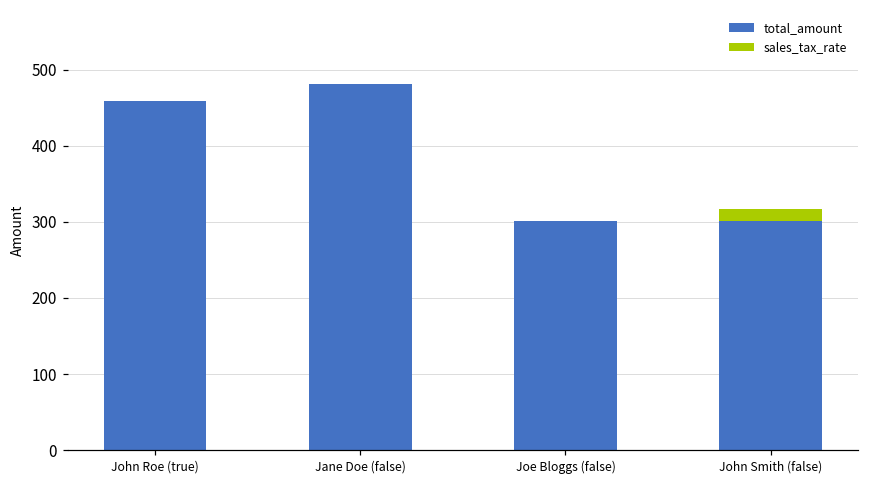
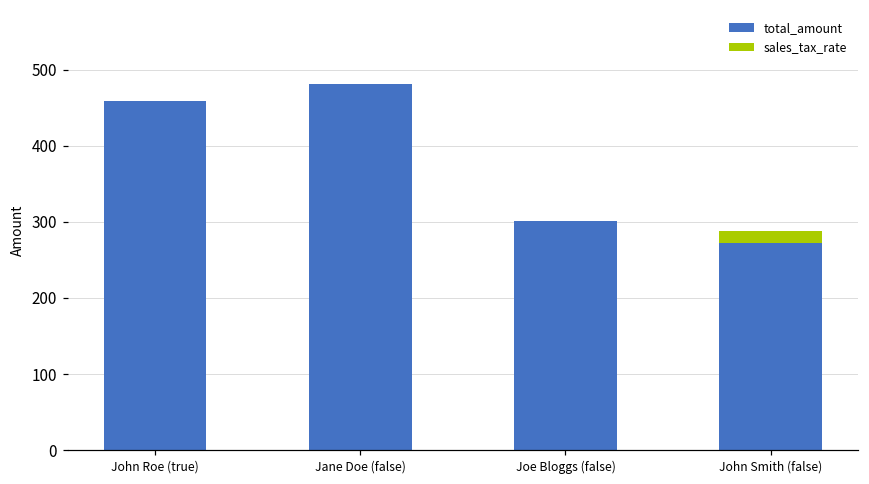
total_amount, John Smith (false): 300 -> 270
